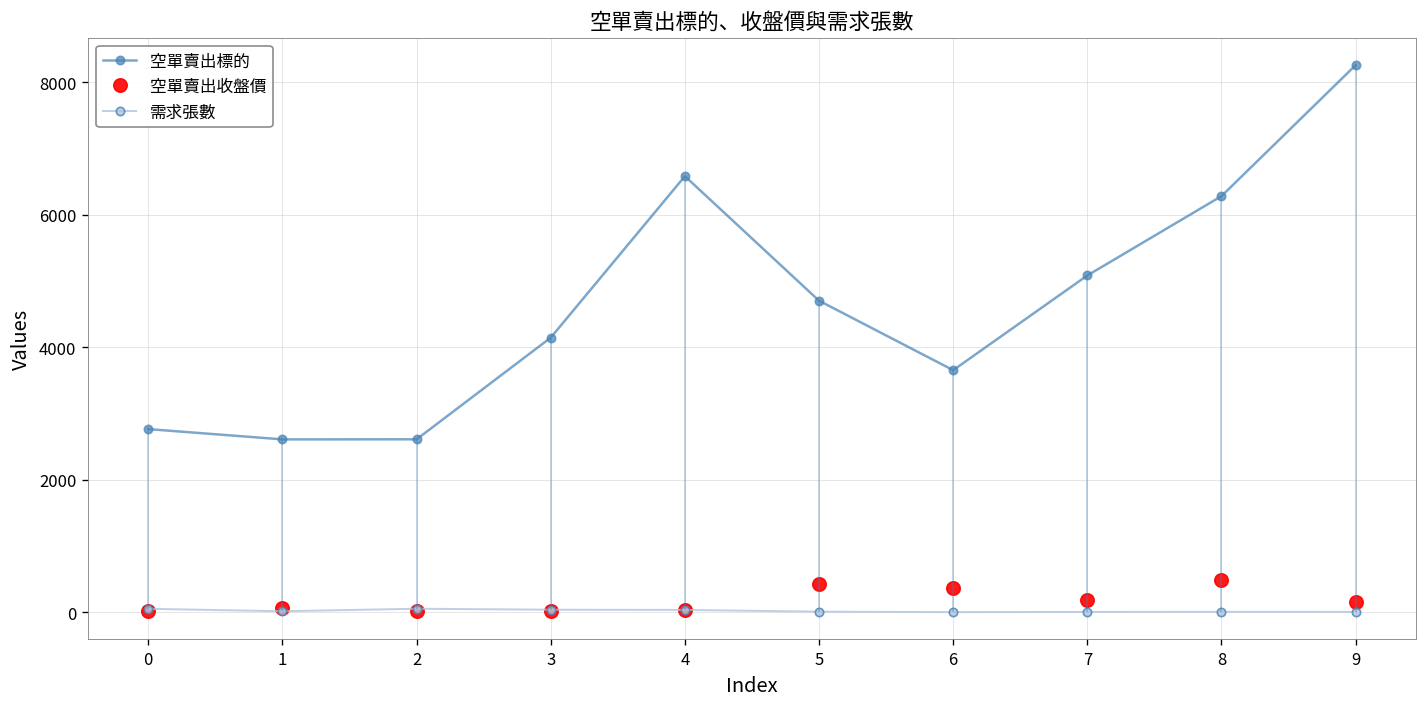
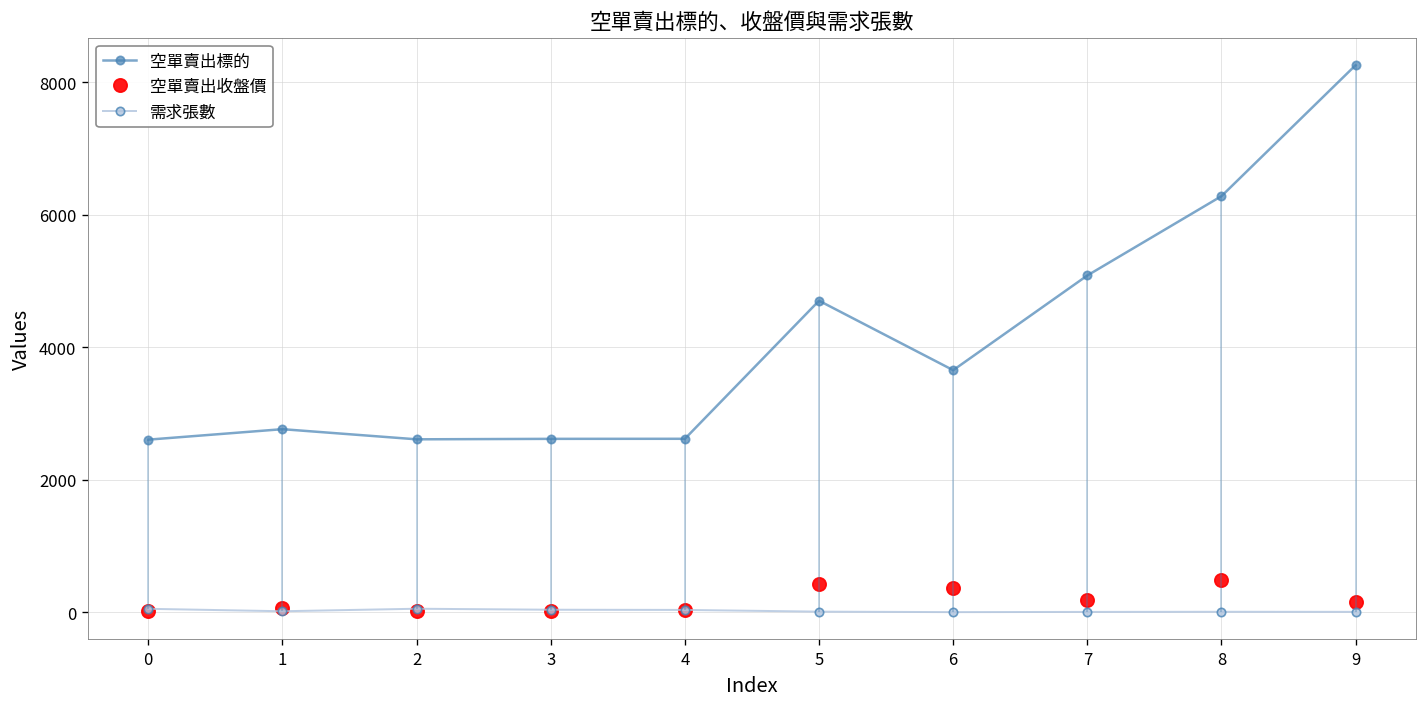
空單賣出標的, 0: 2800 -> 2600
空單賣出標的, 1: 2600 -> 2800
空單賣出標的, 3: 4100 -> 2600
空單賣出標的, 4: 6600 -> 2600
